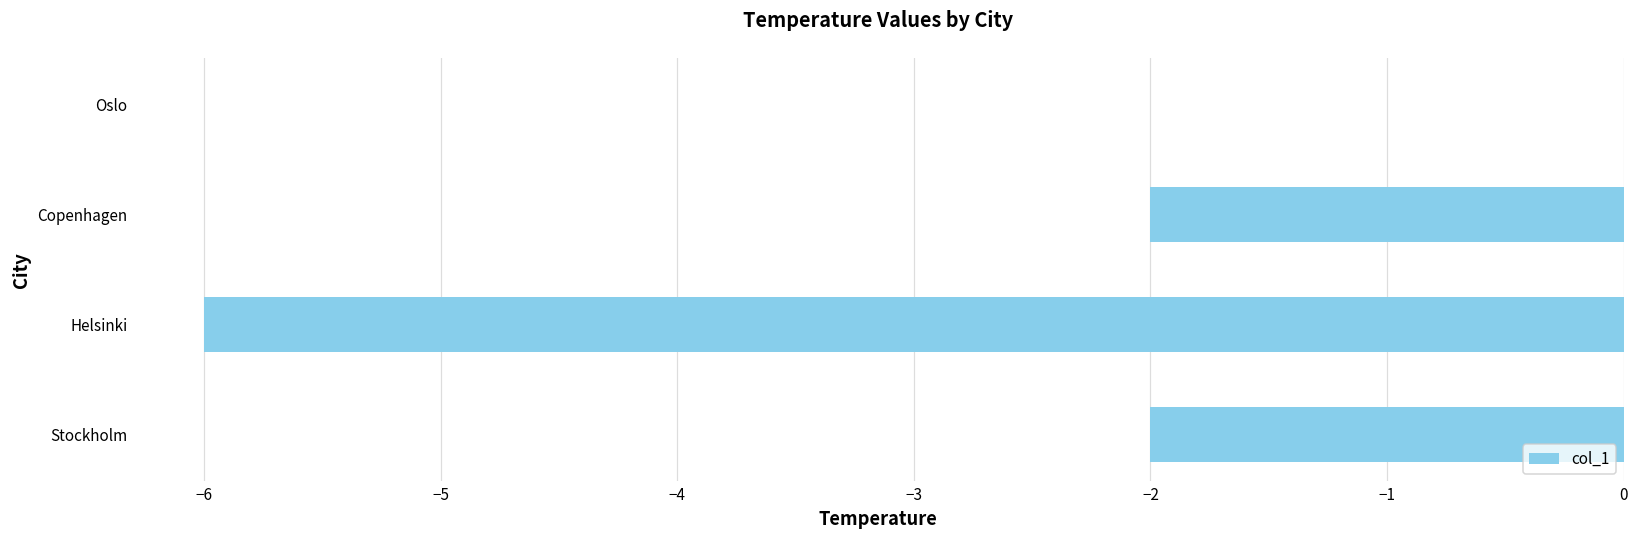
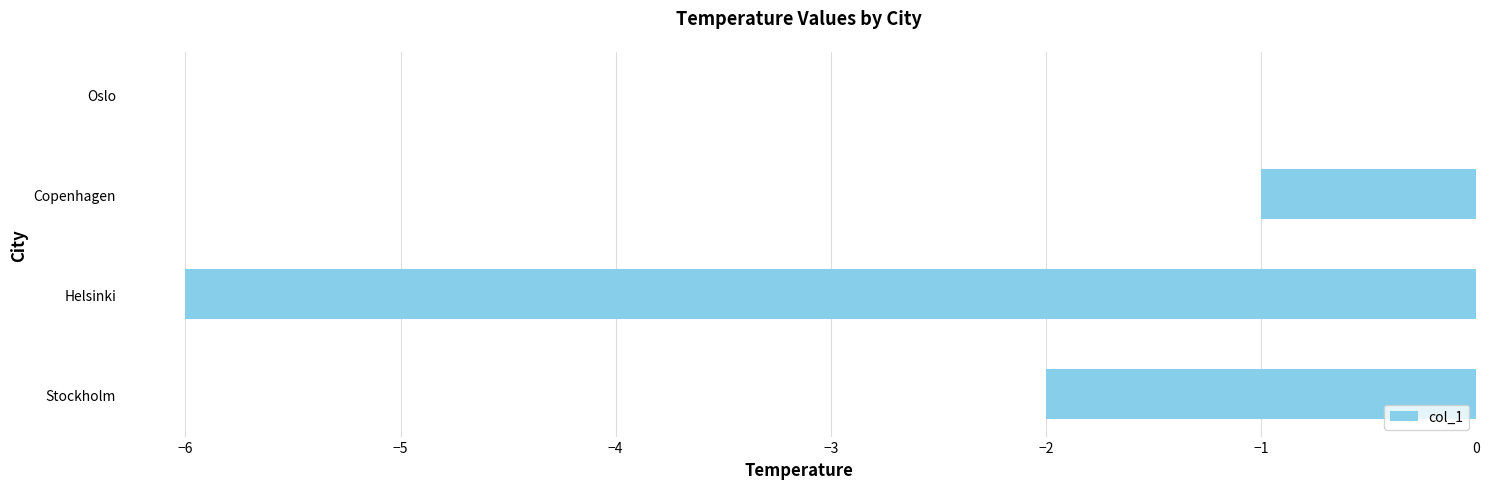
Copenhagen: -2 -> -1
